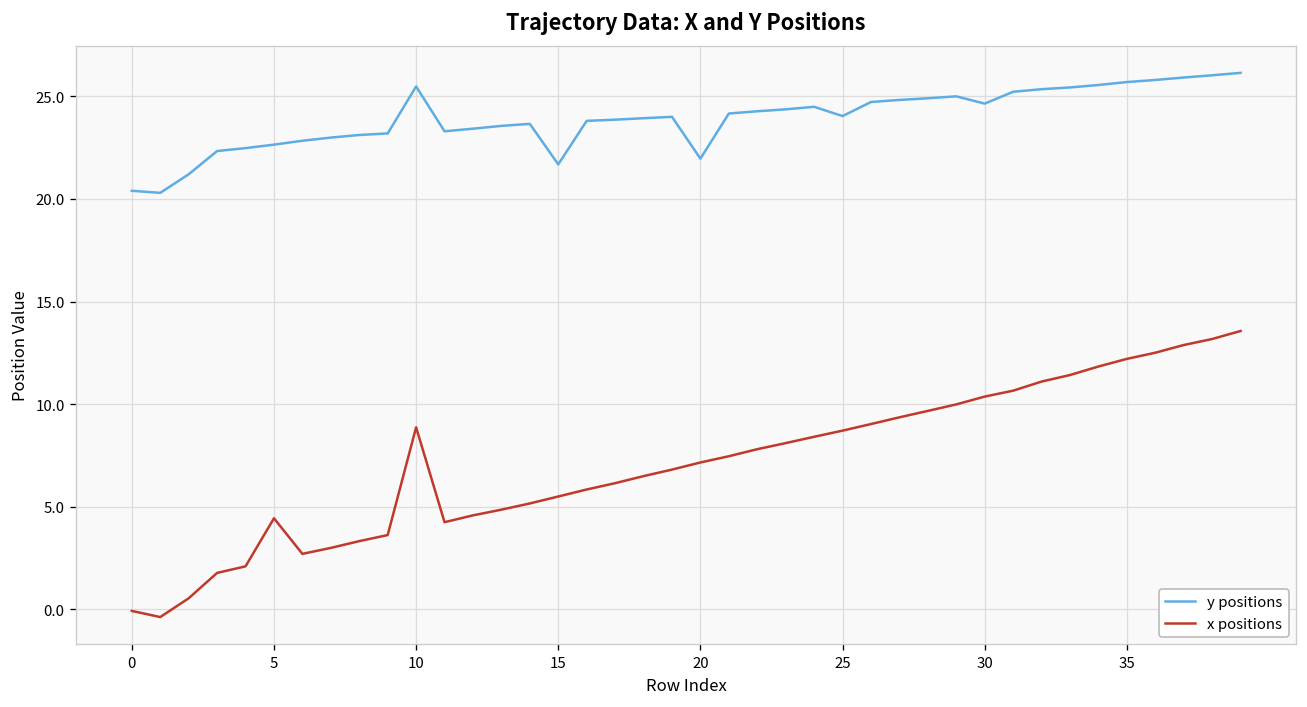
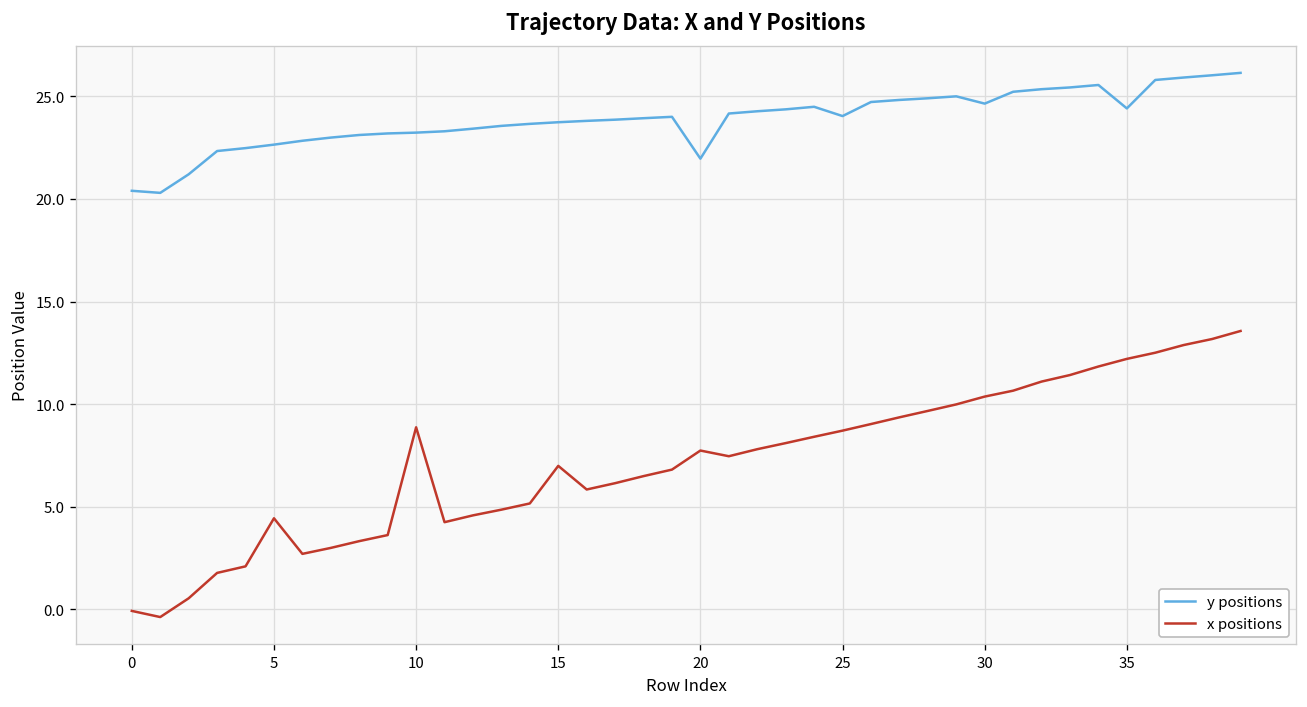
y positions, 10: 25.5 -> 23.2
y positions, 15: 21.7 -> 23.7
x positions, 15: 5.5 -> 7.0
x positions, 20: 7.2 -> 7.7
y positions, 35: 25.7 -> 24.4
